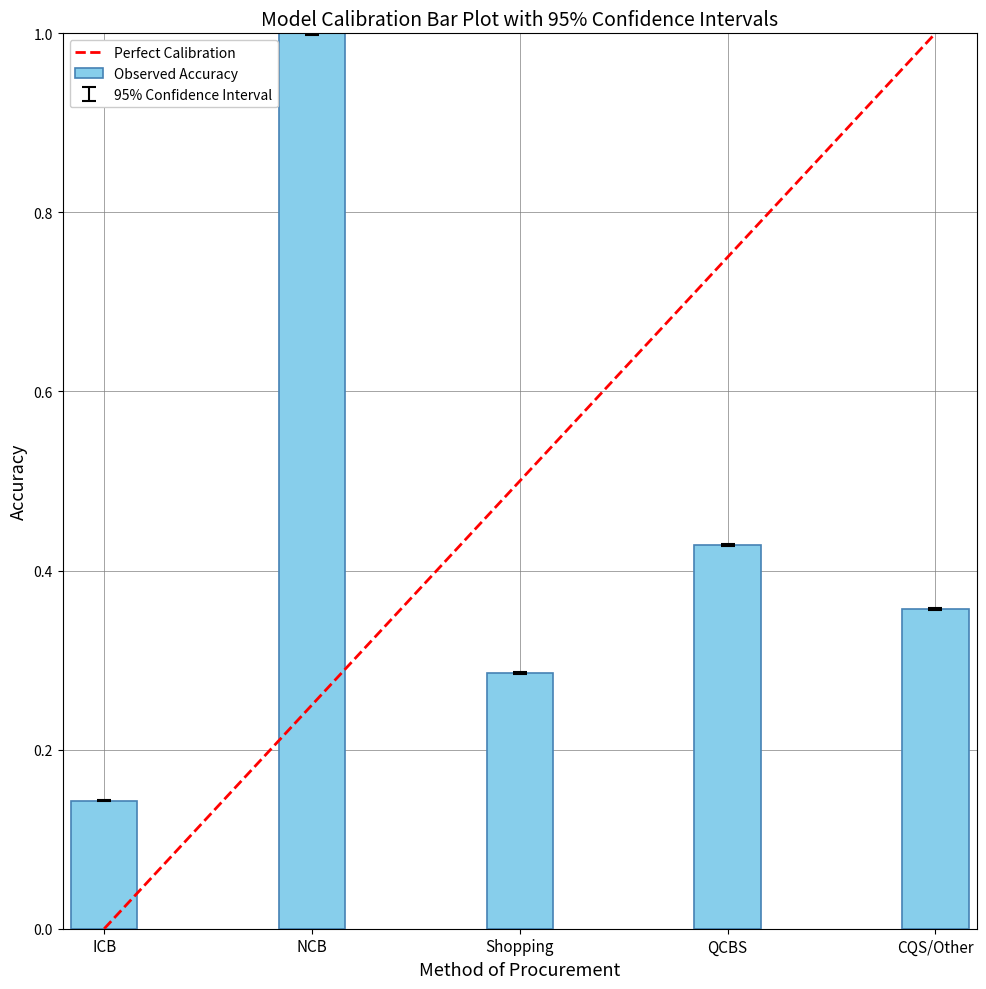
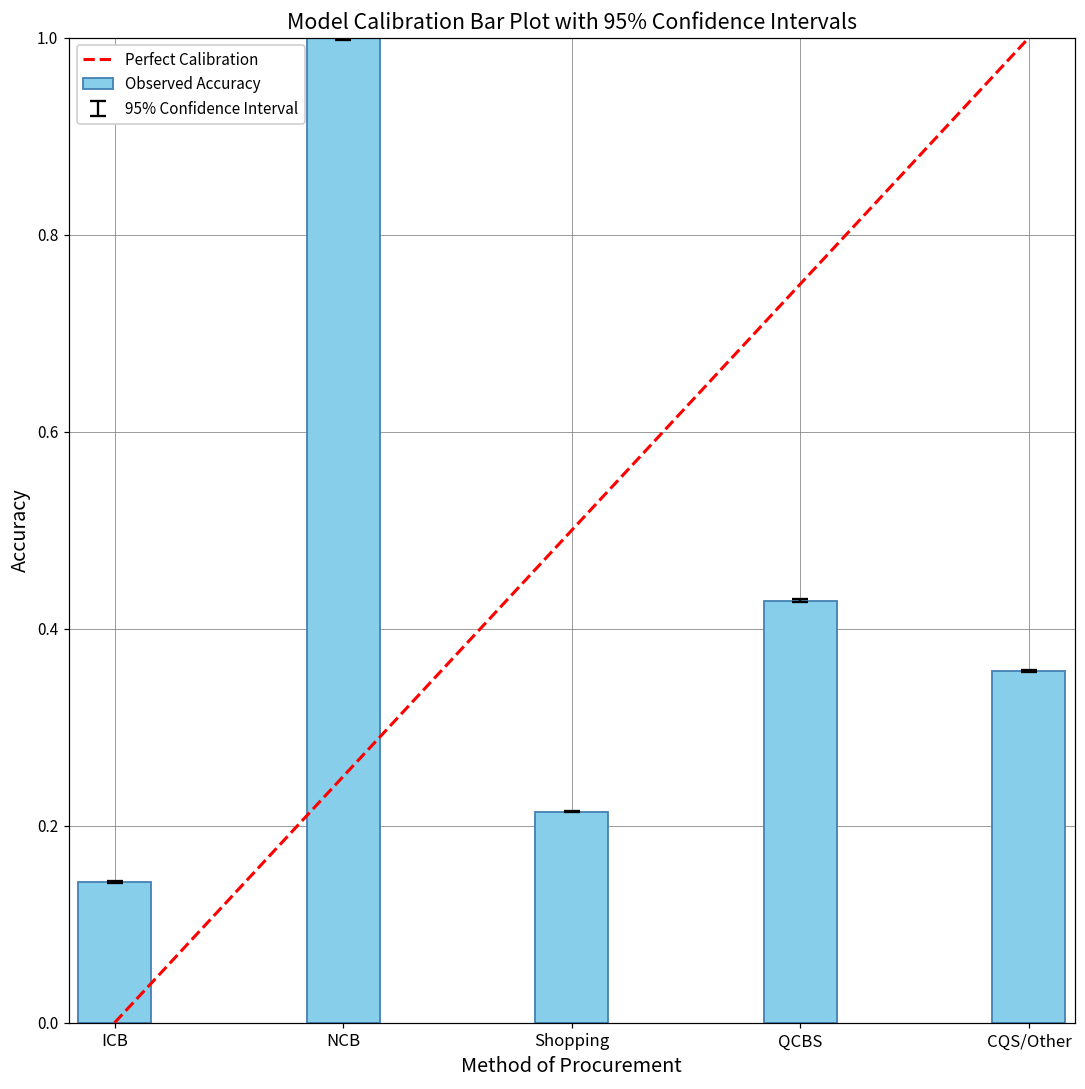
Observed Accuracy, Shopping: 0.29 -> 0.21
